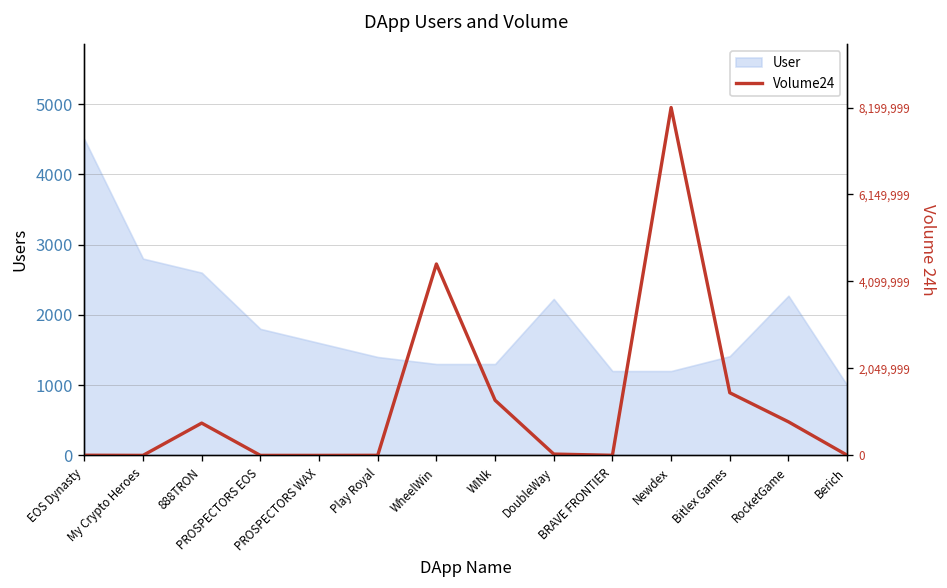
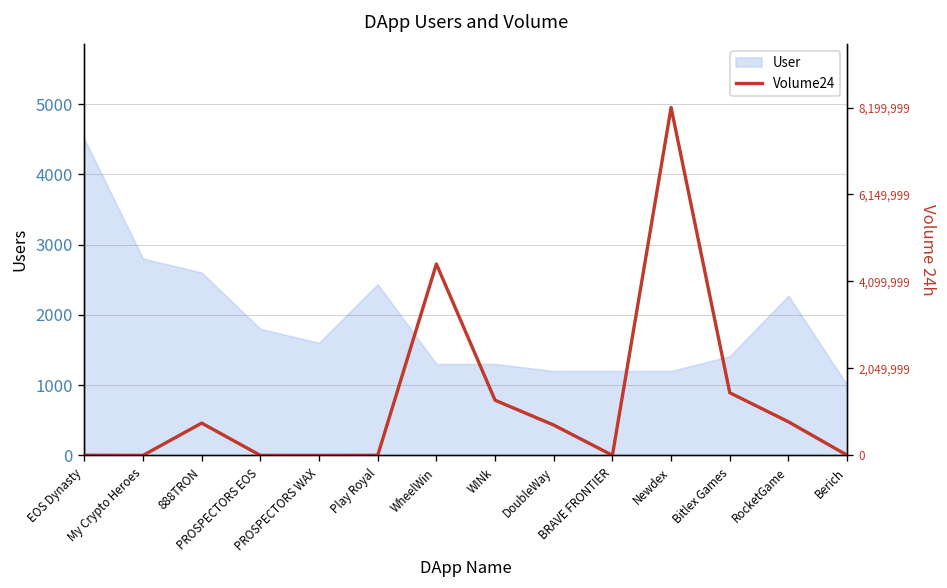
User, Play Royal: 1400 -> 2400
User, DoubleWay: 2200 -> 1200
Volume24, DoubleWay: 0 -> 700,000
